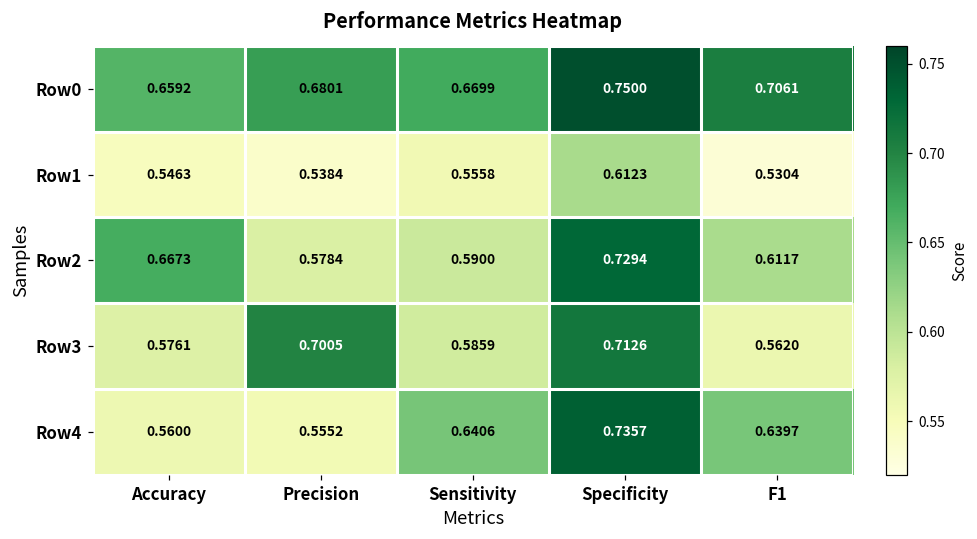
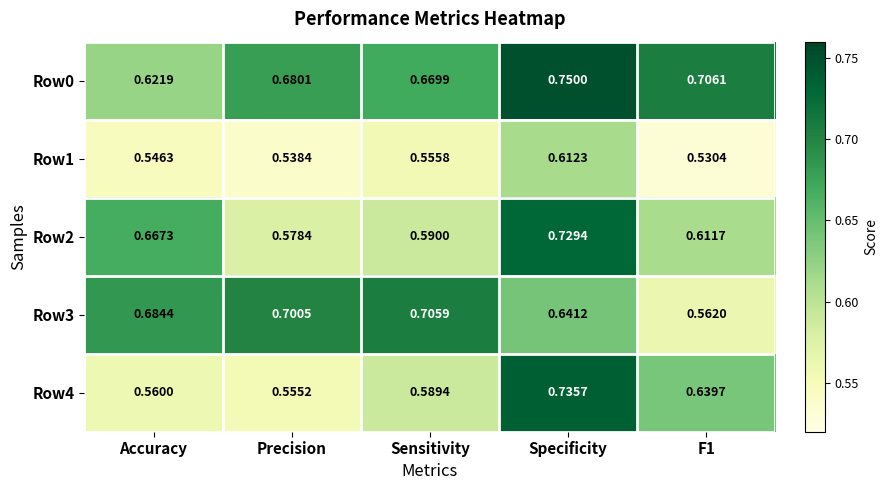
Row0, Accuracy: 0.6592 -> 0.6219
Row3, Accuracy: 0.5761 -> 0.6844
Row3, Sensitivity: 0.5859 -> 0.7059
Row3, Specificity: 0.7126 -> 0.6412
Row4, Sensitivity: 0.6406 -> 0.5894
